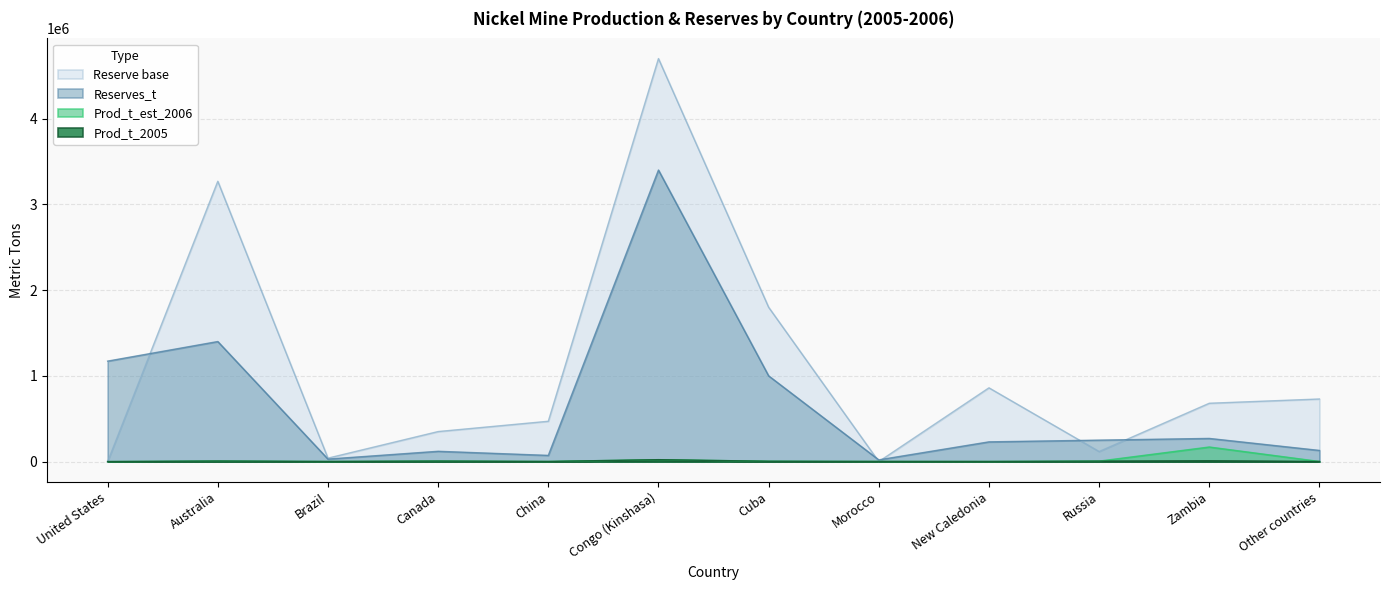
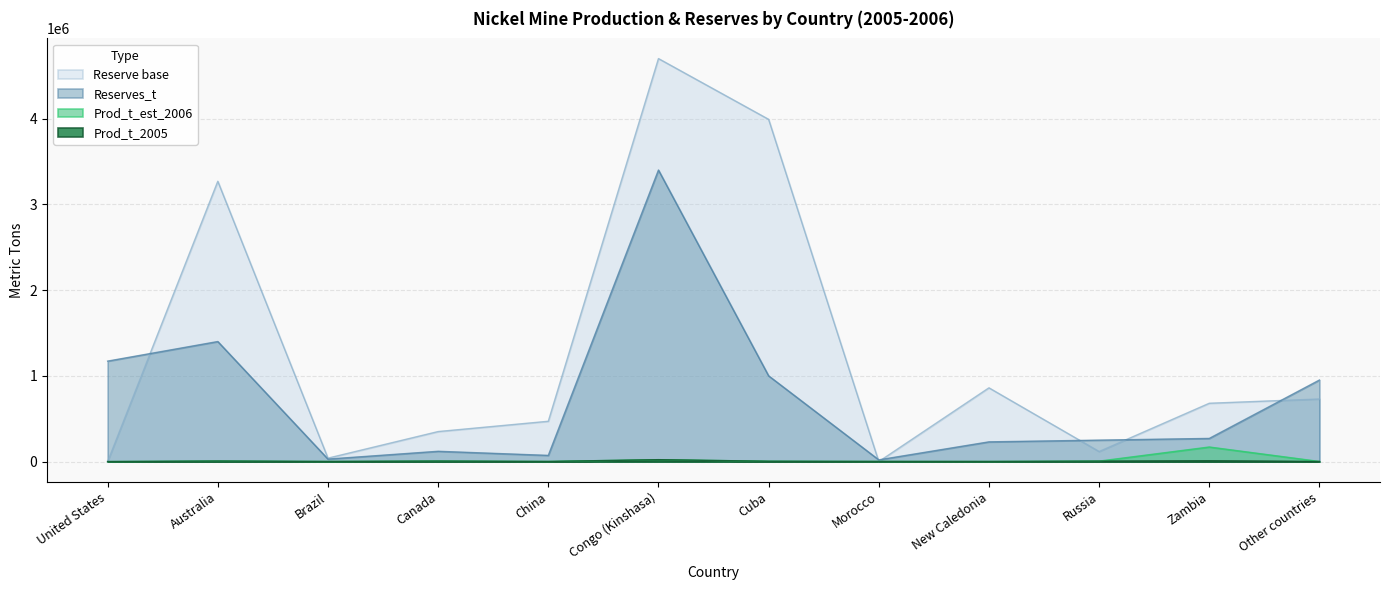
Reserve base, Cuba: 1800000 -> 4000000
Reserves_t, Other countries: 100000 -> 1000000
